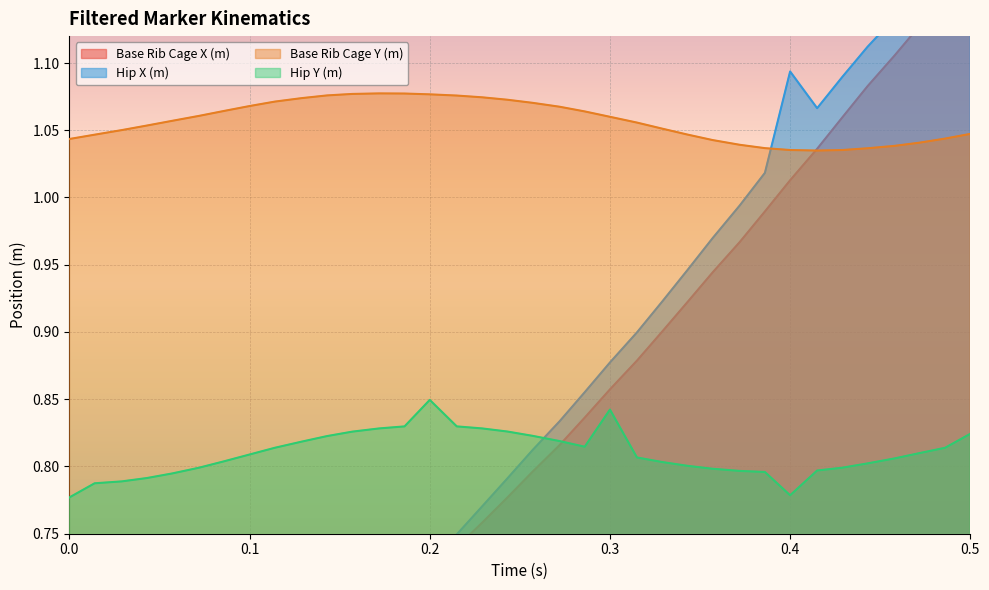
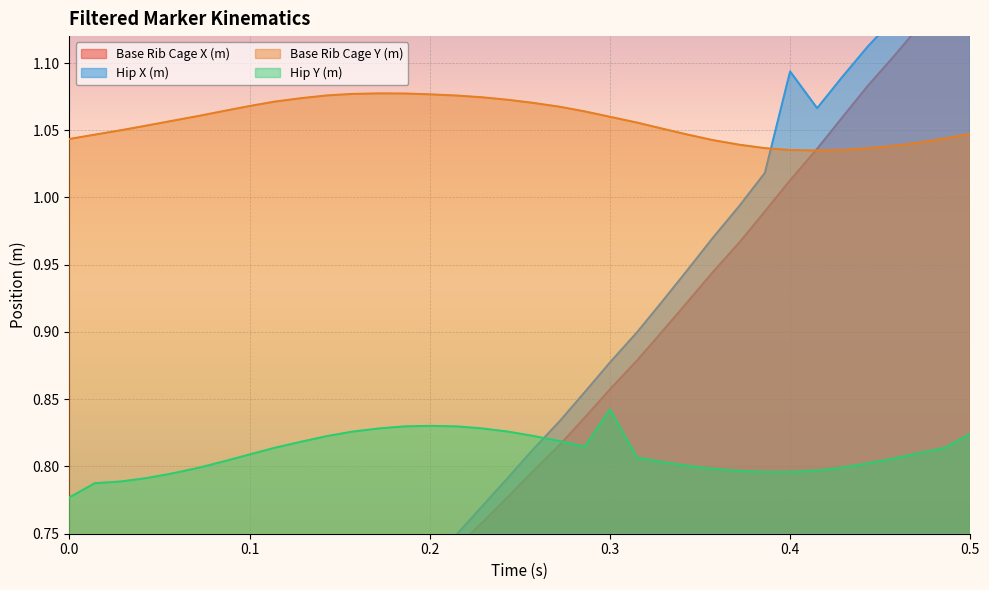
Hip Y (m), 0.2: 0.850 -> 0.830
Hip Y (m), 0.4: 0.779 -> 0.796
